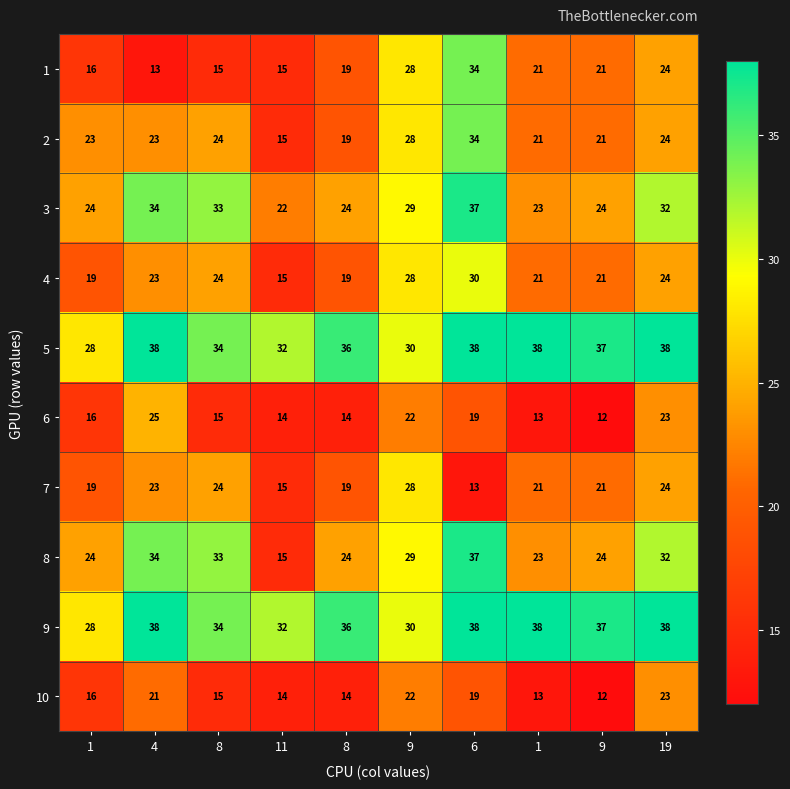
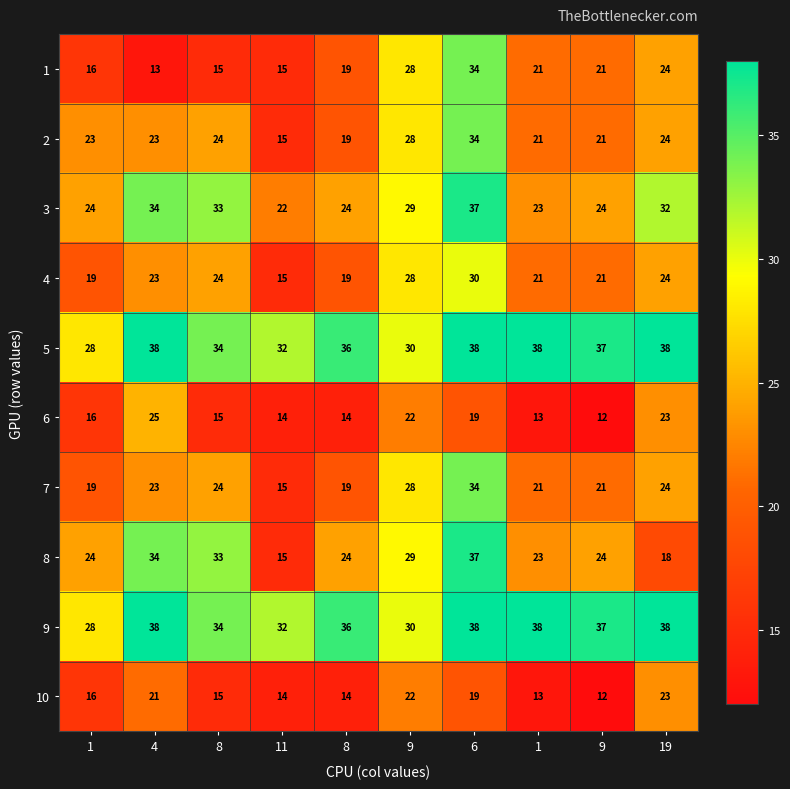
7, 6: 13 -> 34
8, 19: 32 -> 18
